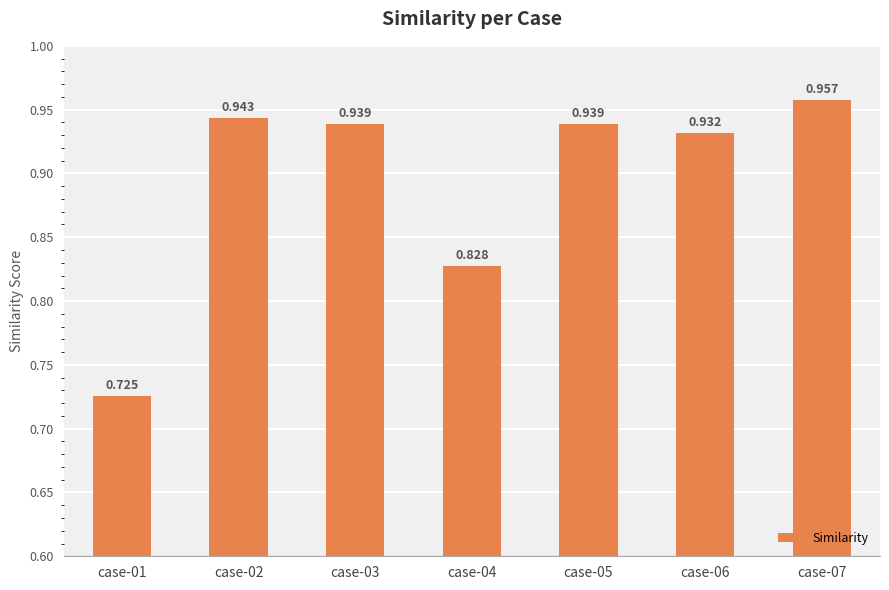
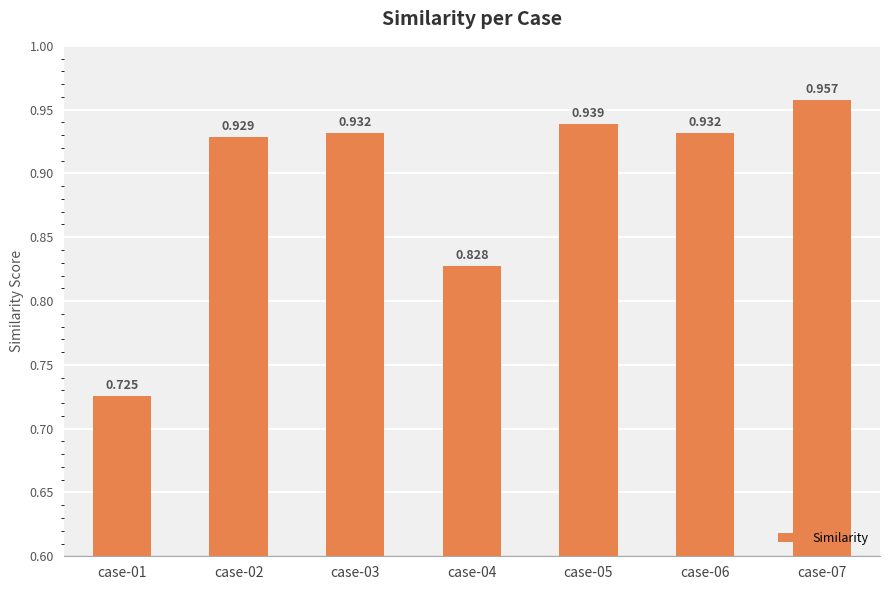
case-02: 0.943 -> 0.929
case-03: 0.939 -> 0.932
